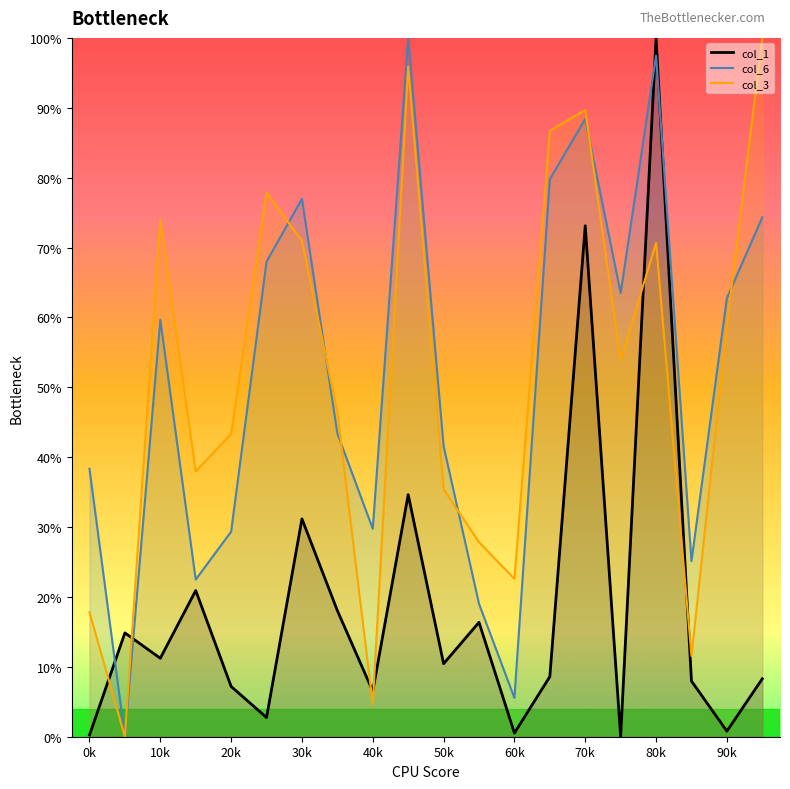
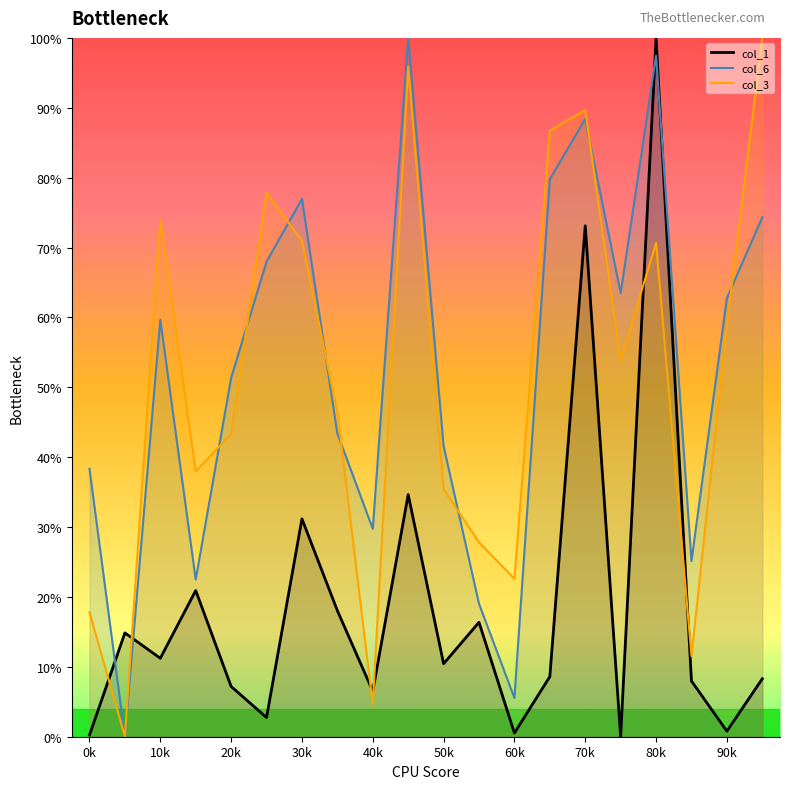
col_6, 20k: 29% -> 51%
